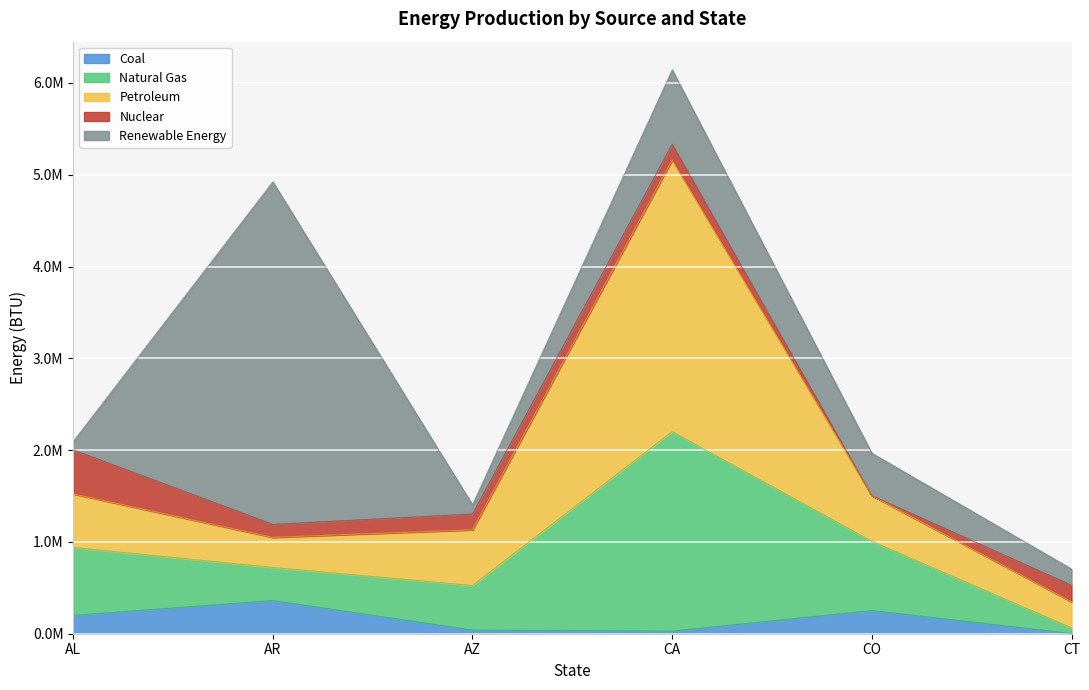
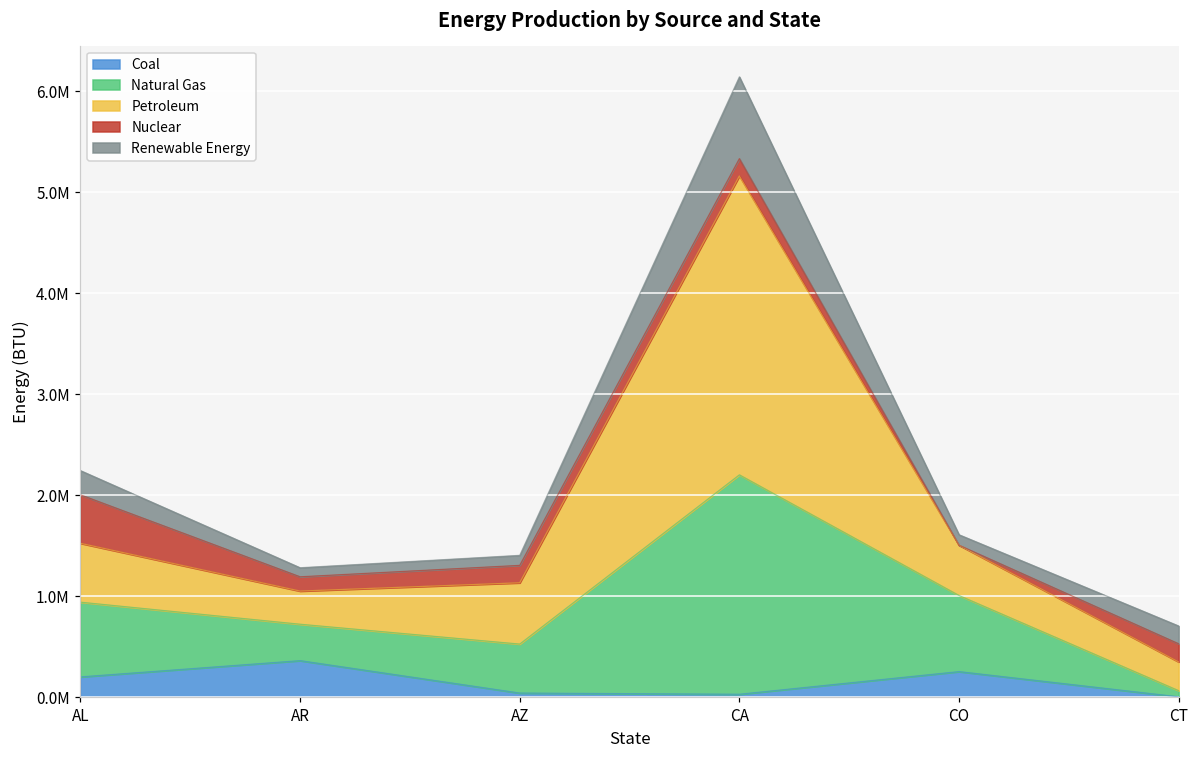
Renewable Energy, AL: 100000 -> 200000
Renewable Energy, AR: 3700000 -> 100000
Renewable Energy, CO: 500000 -> 100000
